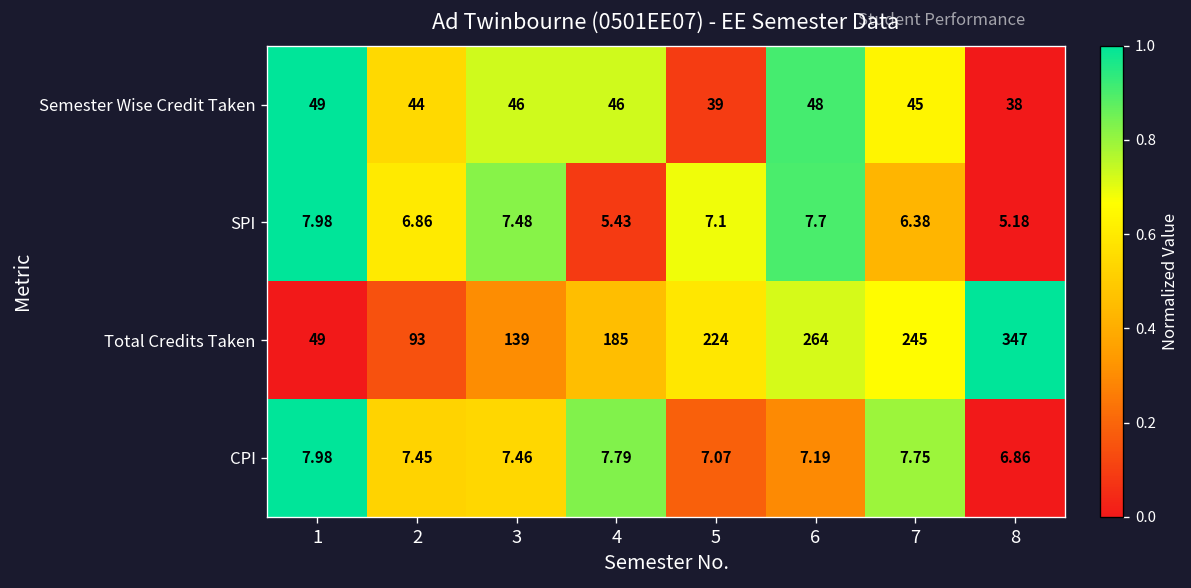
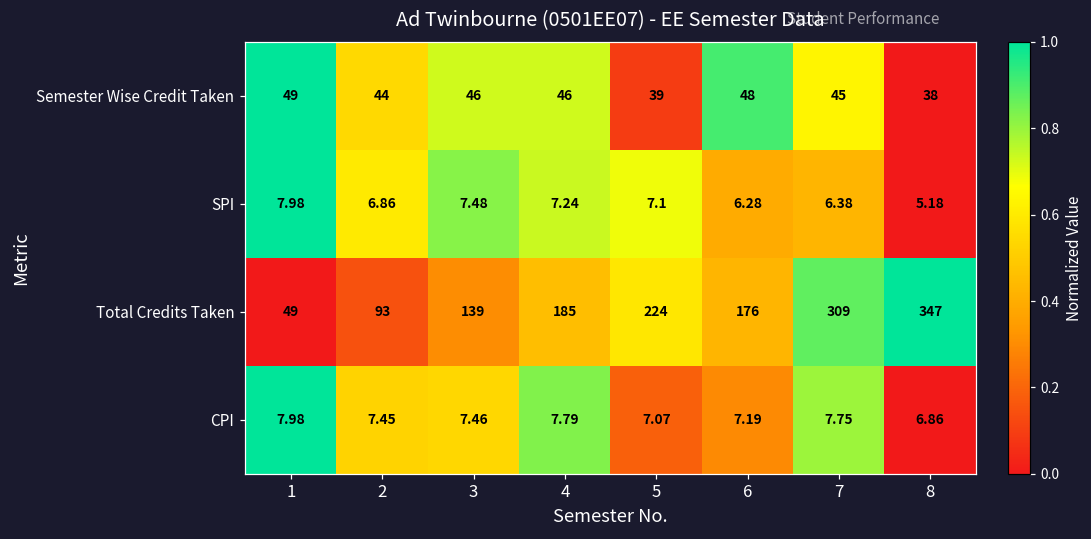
SPI, 4: 5.43 -> 7.24
SPI, 6: 7.7 -> 6.28
Total Credits Taken, 6: 264 -> 176
Total Credits Taken, 7: 245 -> 309
